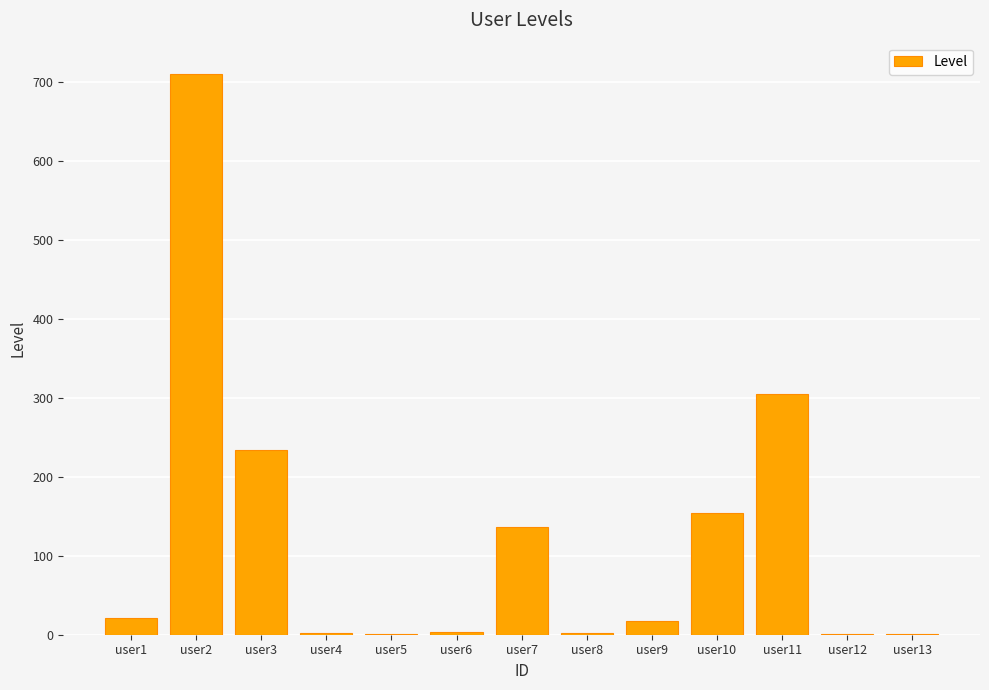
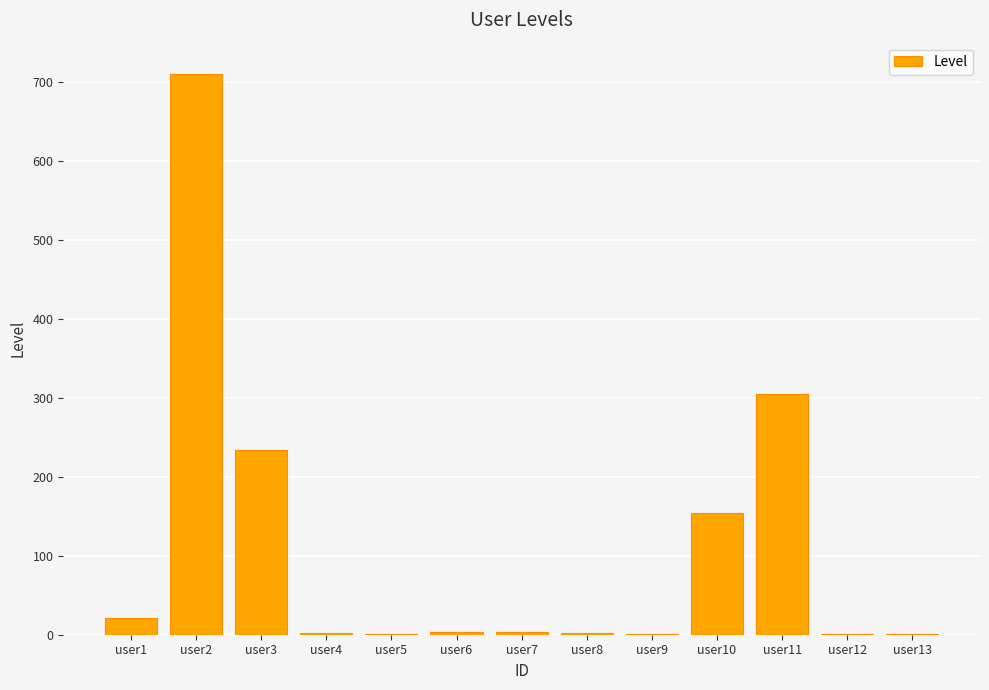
user7: 140 -> 0
user9: 20 -> 0
